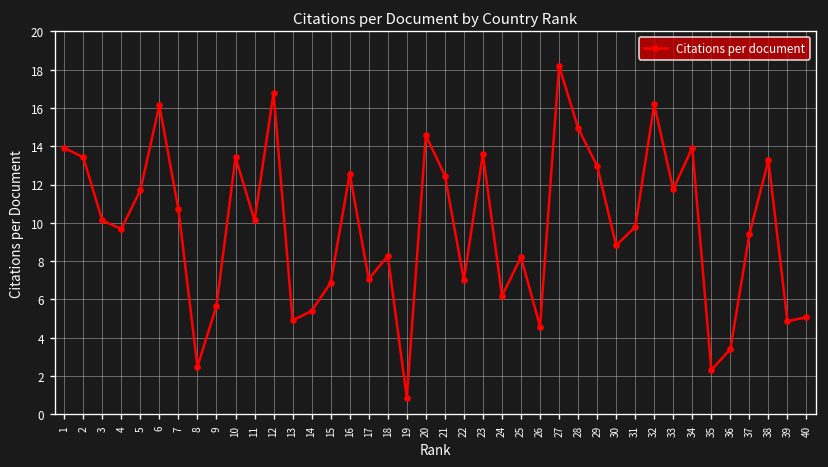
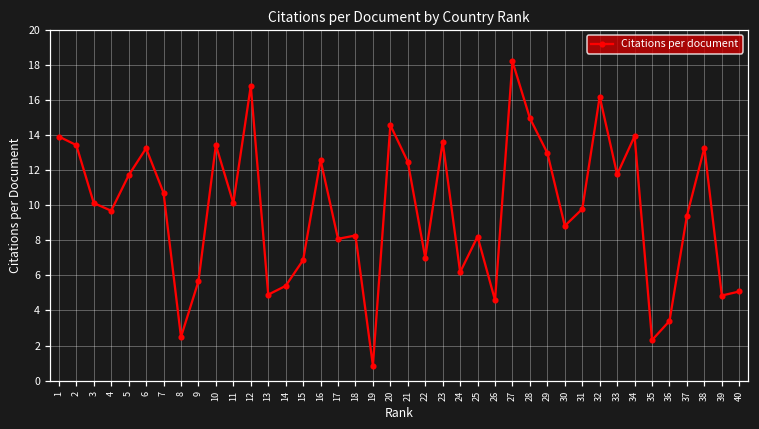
6: 16.1 -> 13.2
17: 7.1 -> 8.1
